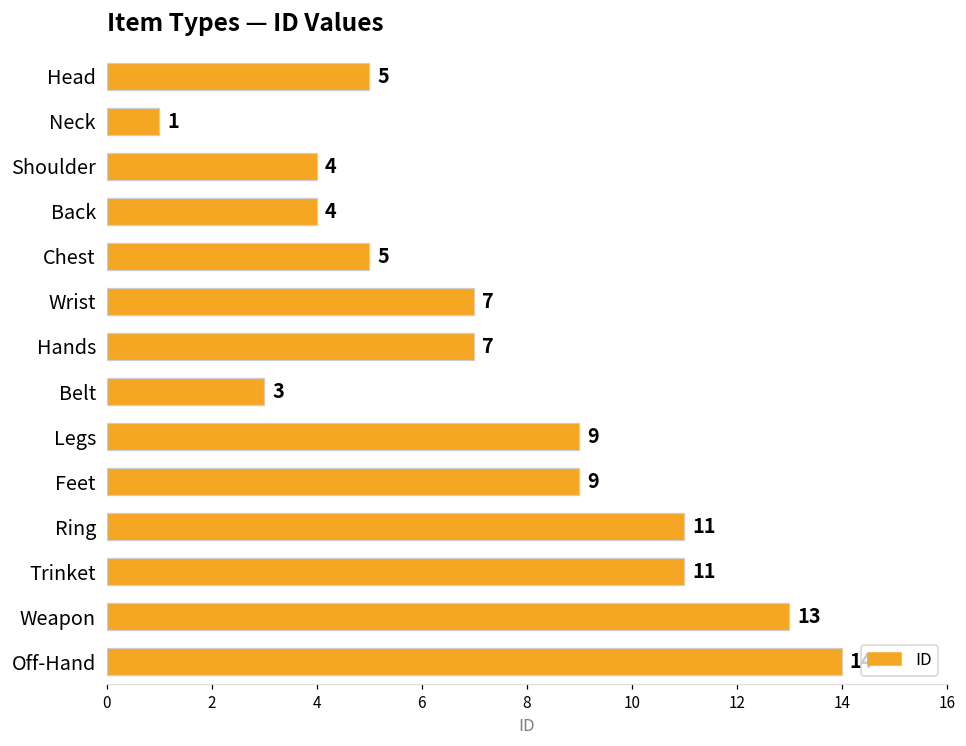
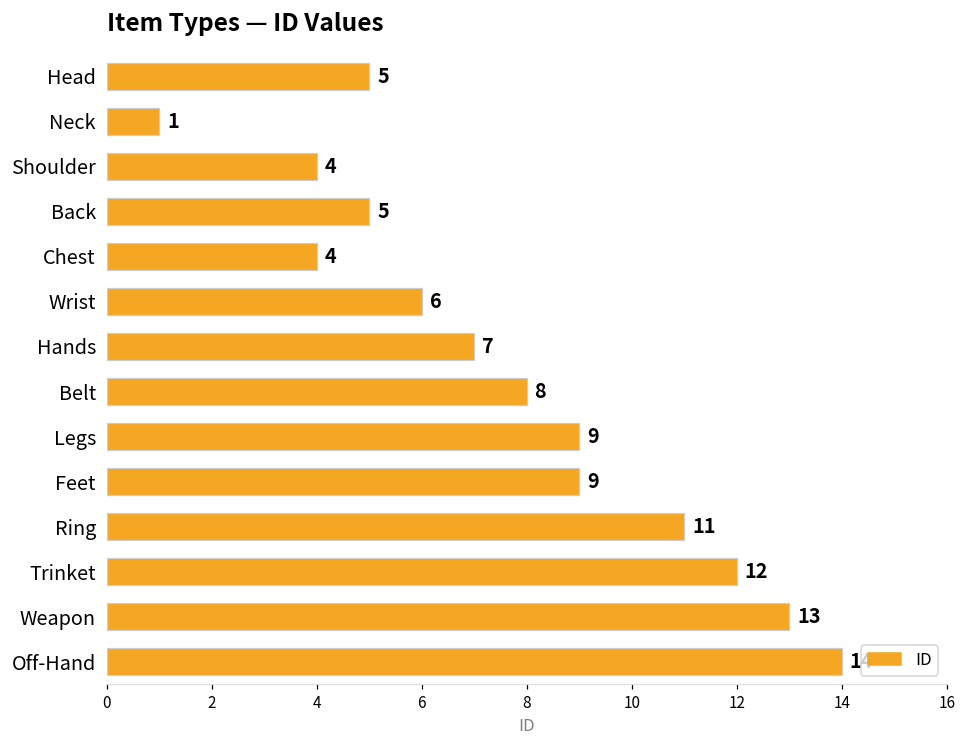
Back: 4 -> 5
Chest: 5 -> 4
Wrist: 7 -> 6
Belt: 3 -> 8
Trinket: 11 -> 12
